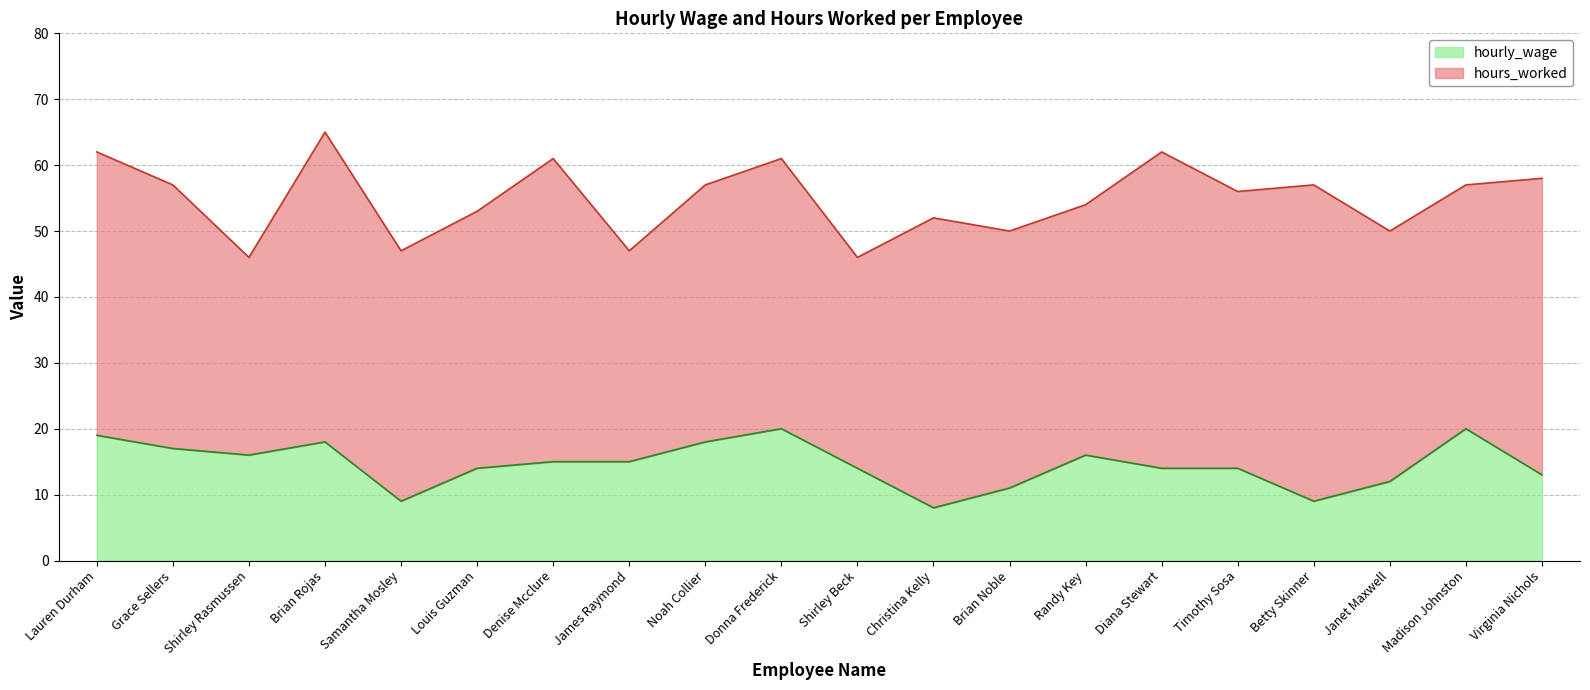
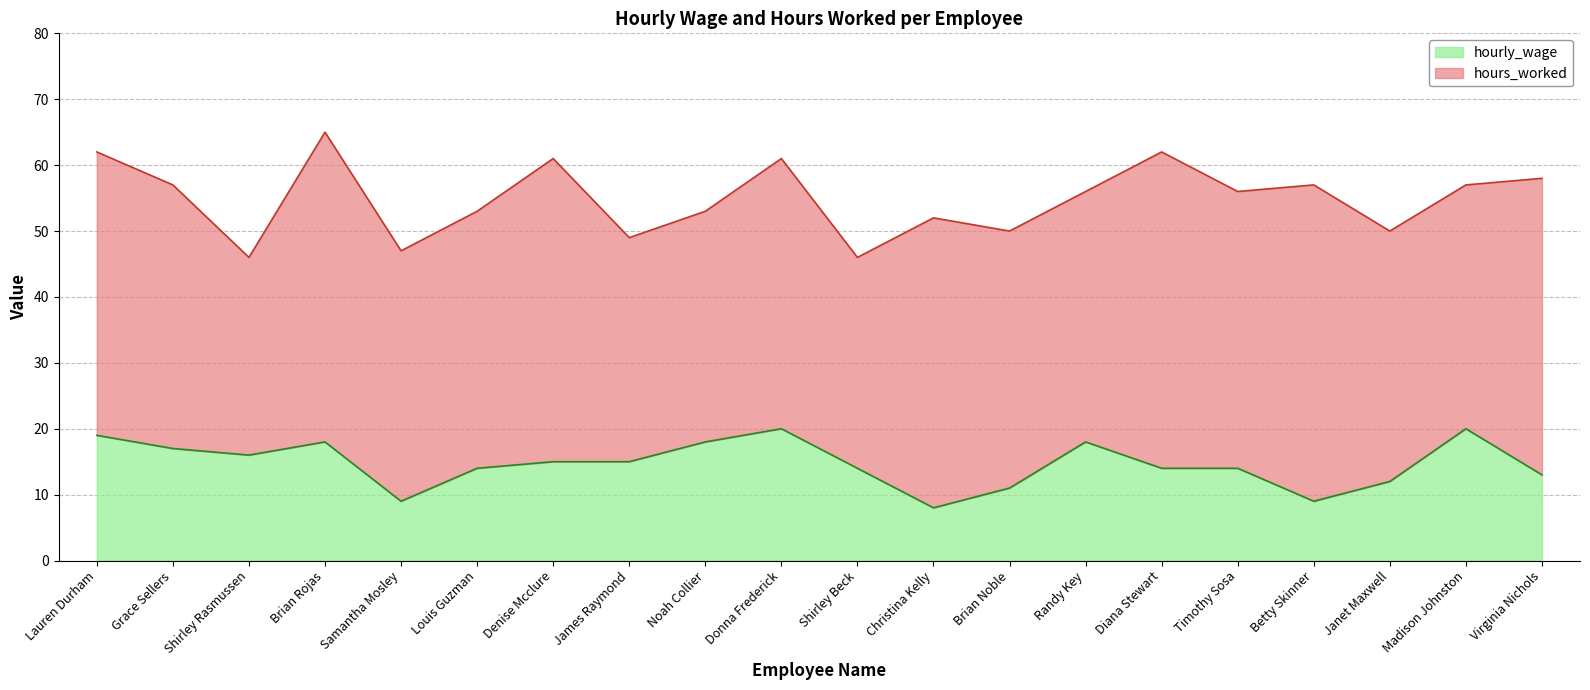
hours_worked, James Raymond: 32 -> 34
hours_worked, Noah Collier: 39 -> 35
hourly_wage, Randy Key: 16 -> 18
